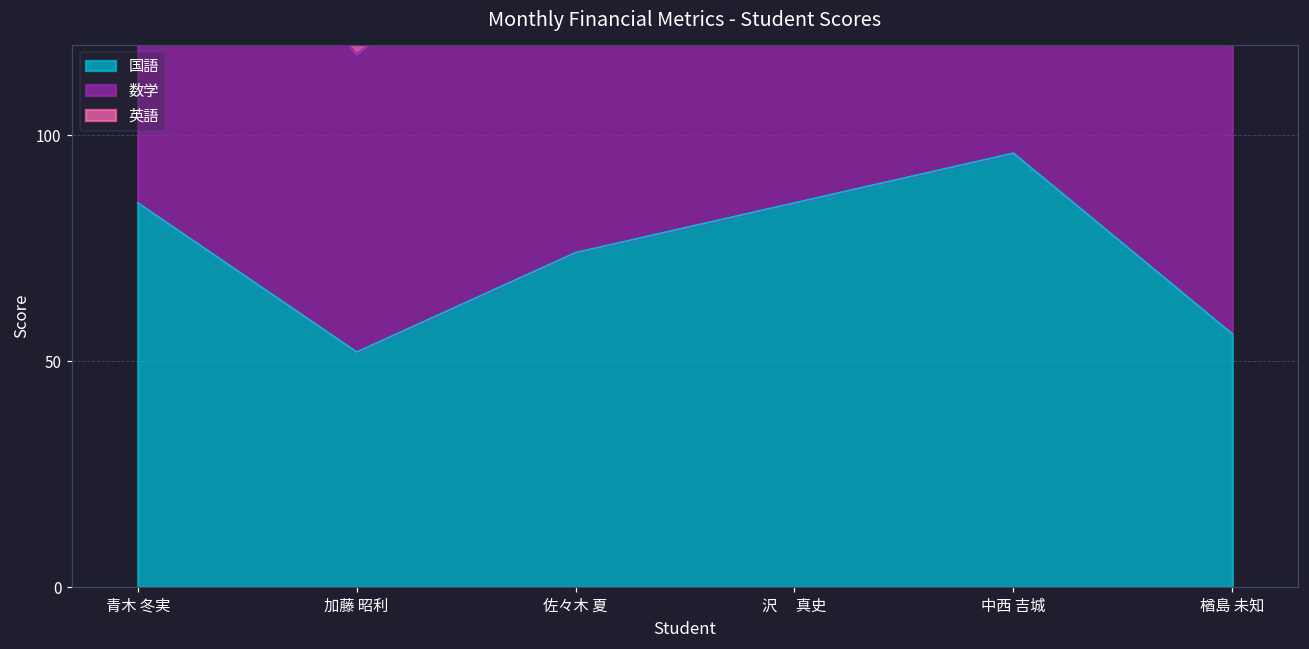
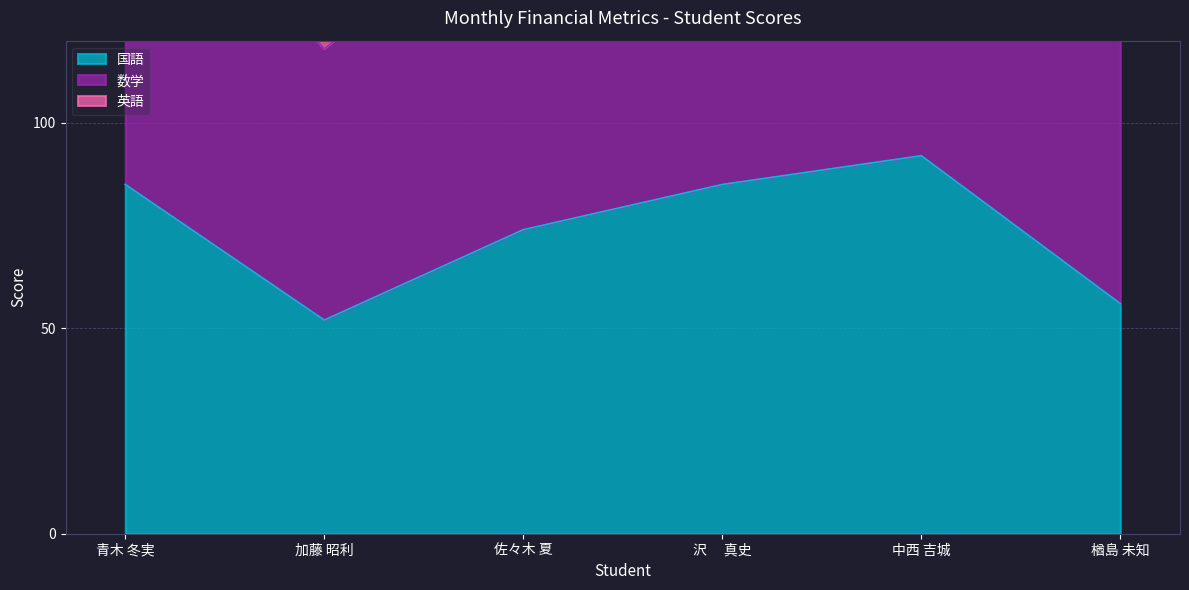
国語, 中西 吉城: 96 -> 92
